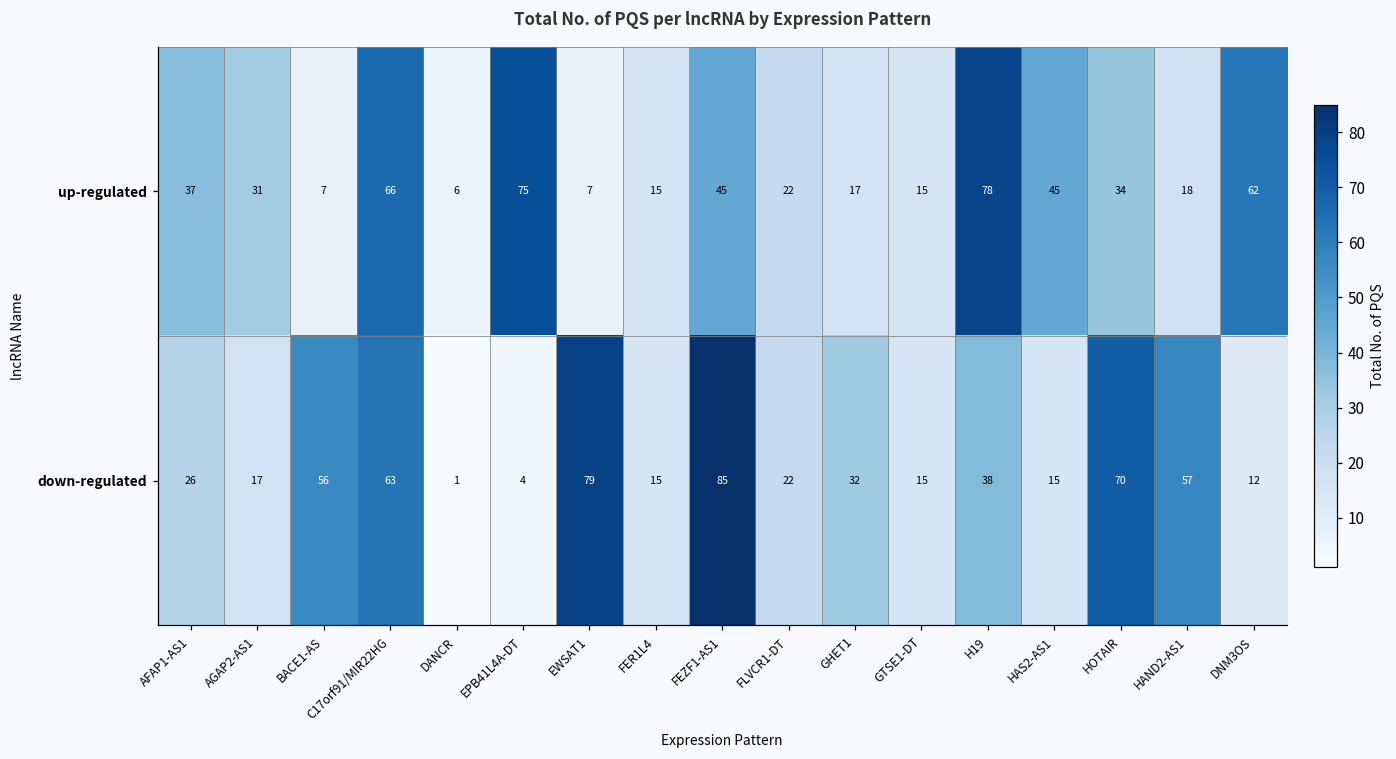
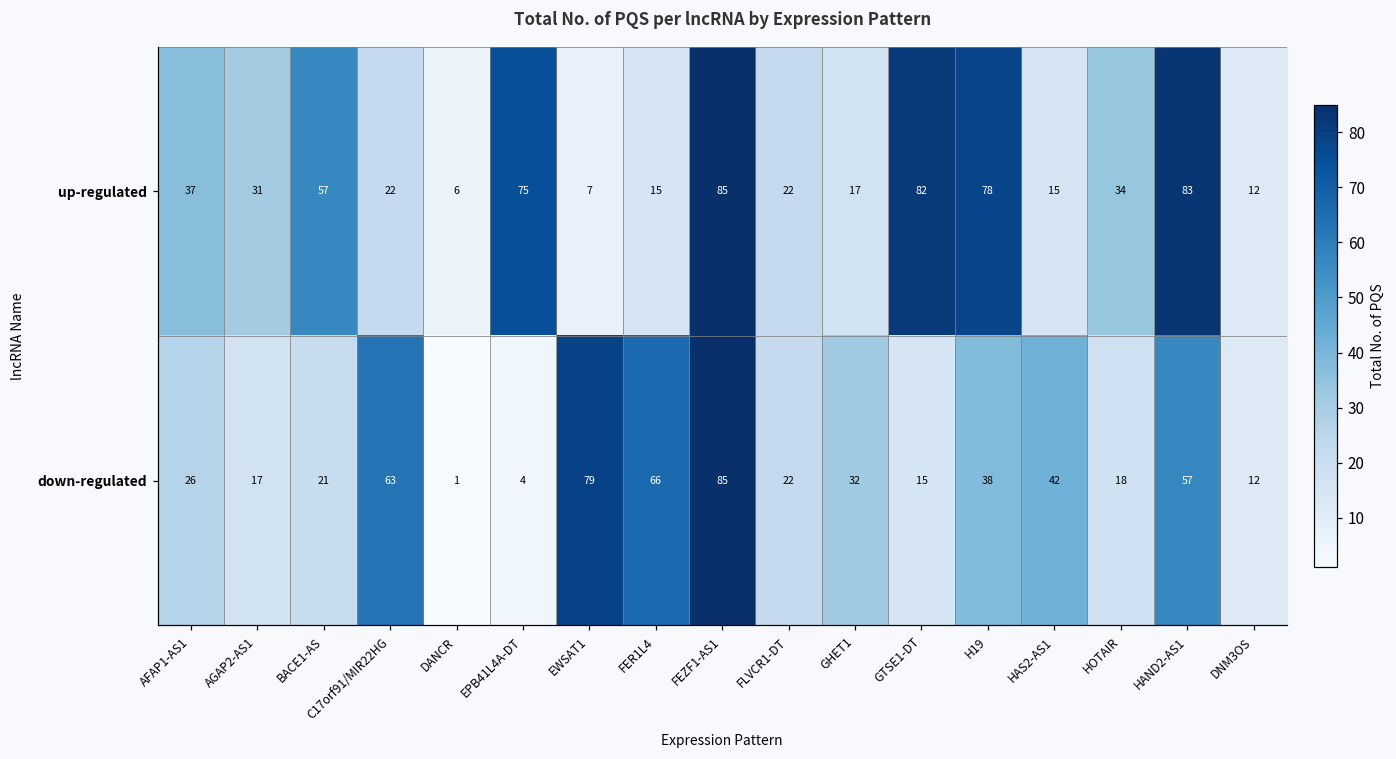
up-regulated, BACE1-AS: 7 -> 57
up-regulated, C17orf91/MIR22HG: 66 -> 22
up-regulated, FEZF1-AS1: 45 -> 85
up-regulated, GTSE1-DT: 15 -> 82
up-regulated, HAS2-AS1: 45 -> 15
up-regulated, HAND2-AS1: 18 -> 83
up-regulated, DNM3OS: 62 -> 12
down-regulated, BACE1-AS: 56 -> 21
down-regulated, FER1L4: 15 -> 66
down-regulated, HAS2-AS1: 15 -> 42
down-regulated, HOTAIR: 70 -> 18
